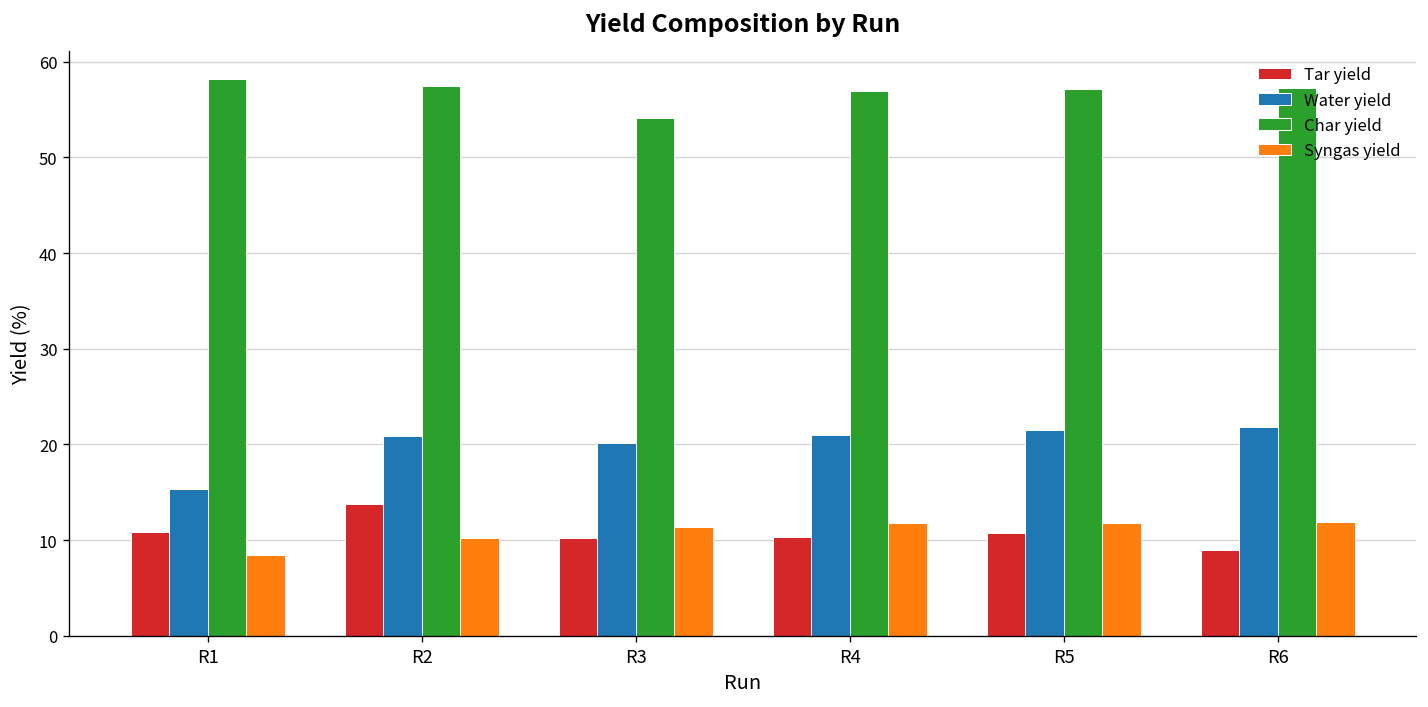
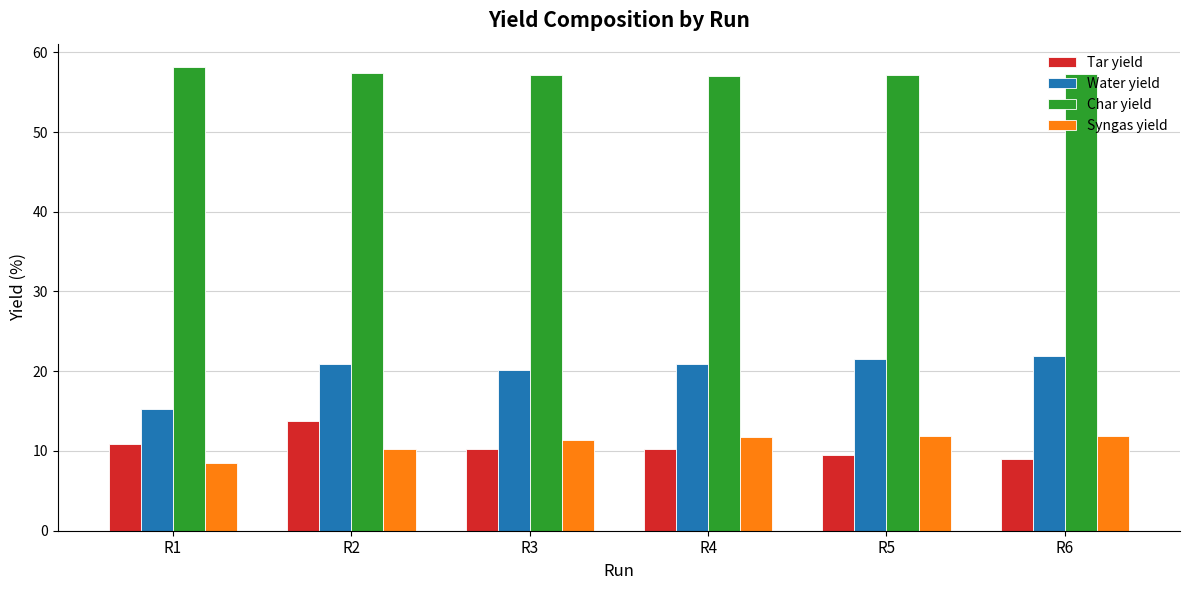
Char yield, R3: 54 -> 57
Tar yield, R5: 11 -> 9
